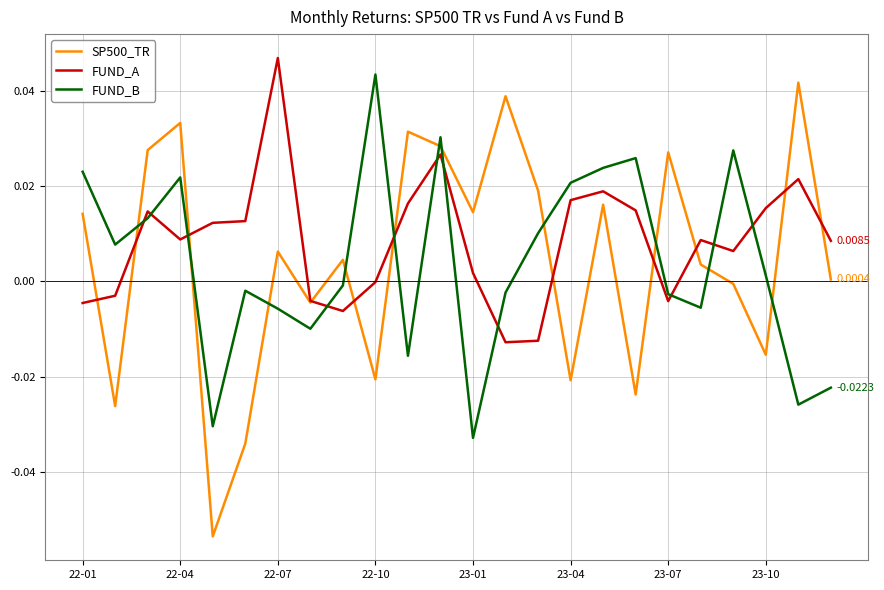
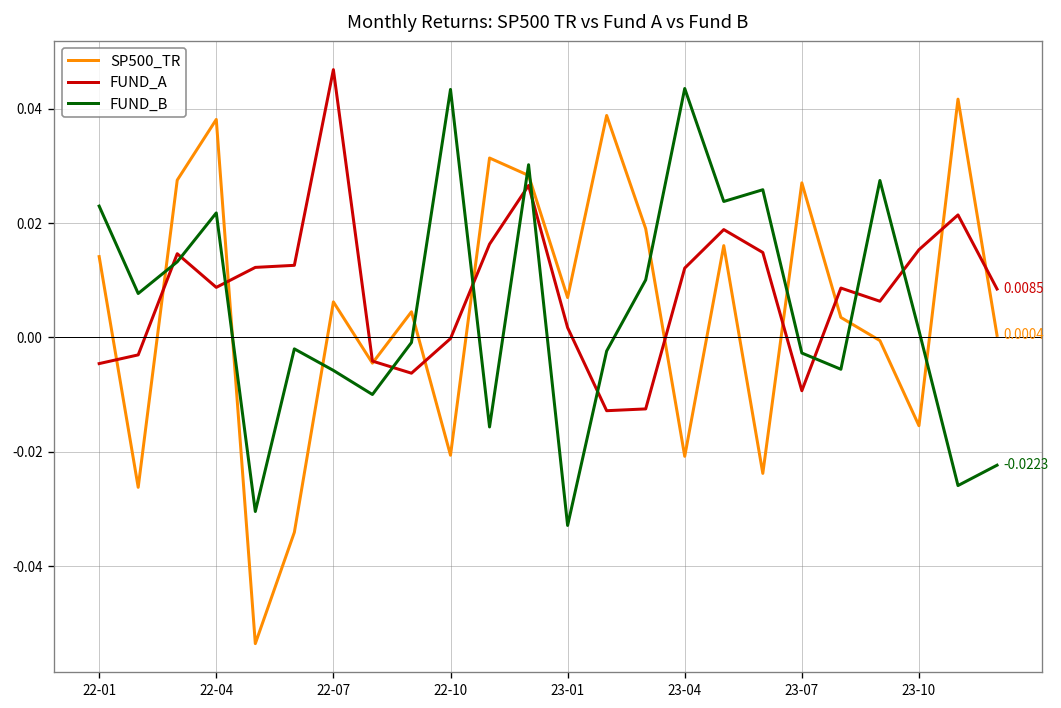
SP500_TR, 22-04: 0.033 -> 0.038
SP500_TR, 23-01: 0.014 -> 0.007
FUND_A, 23-04: 0.017 -> 0.012
FUND_B, 23-04: 0.021 -> 0.044
FUND_A, 23-07: -0.004 -> -0.009
